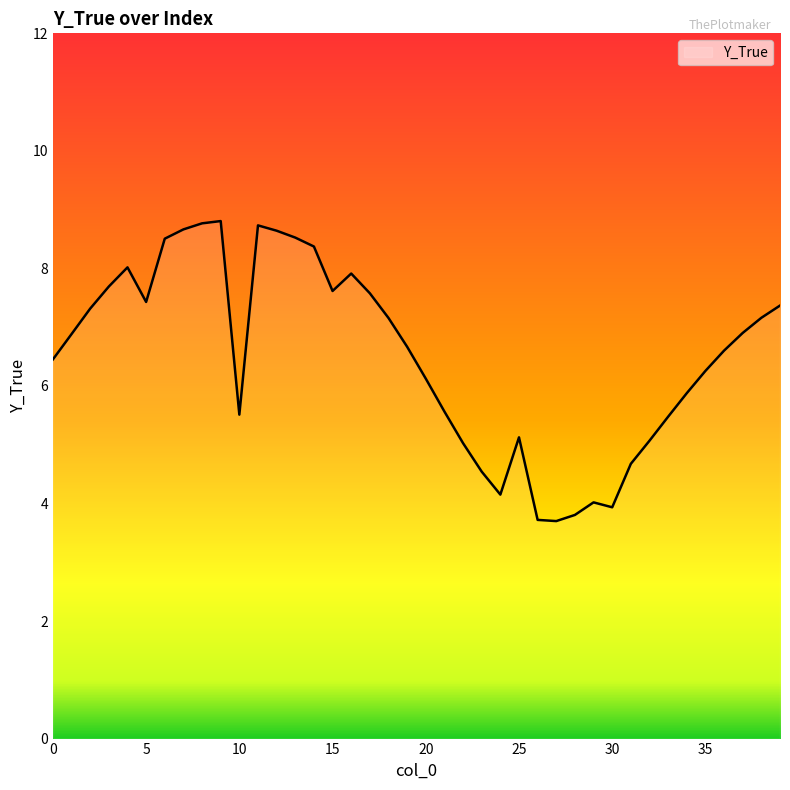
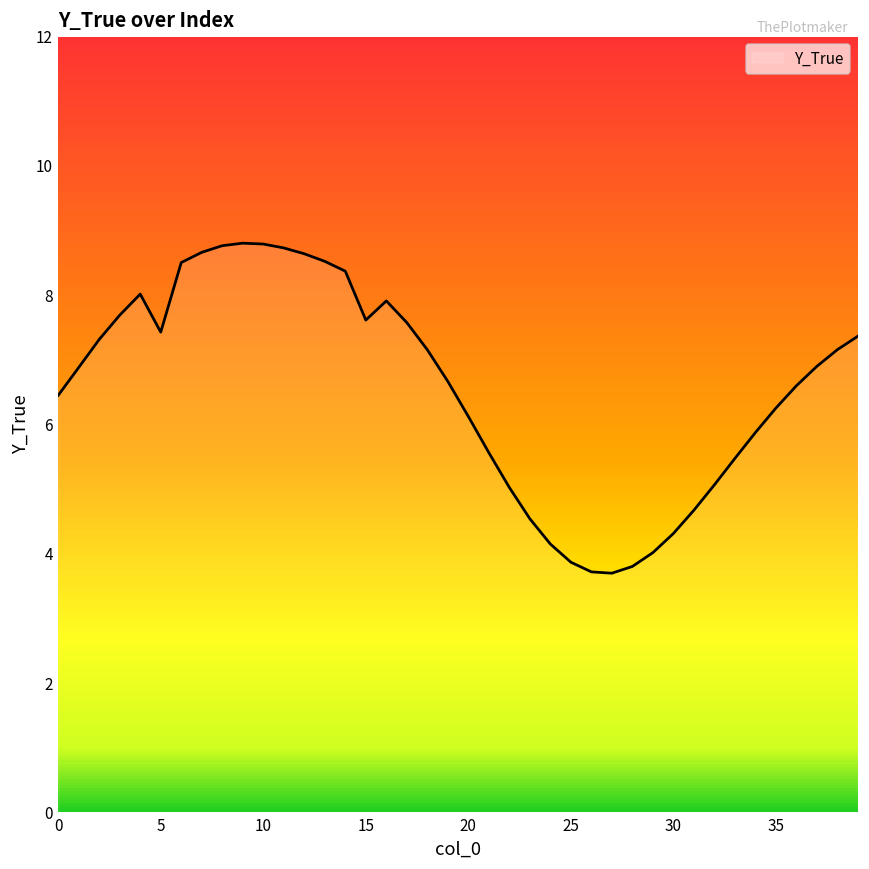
10: 5.5 -> 8.8
25: 5.1 -> 3.9
30: 3.9 -> 4.3
